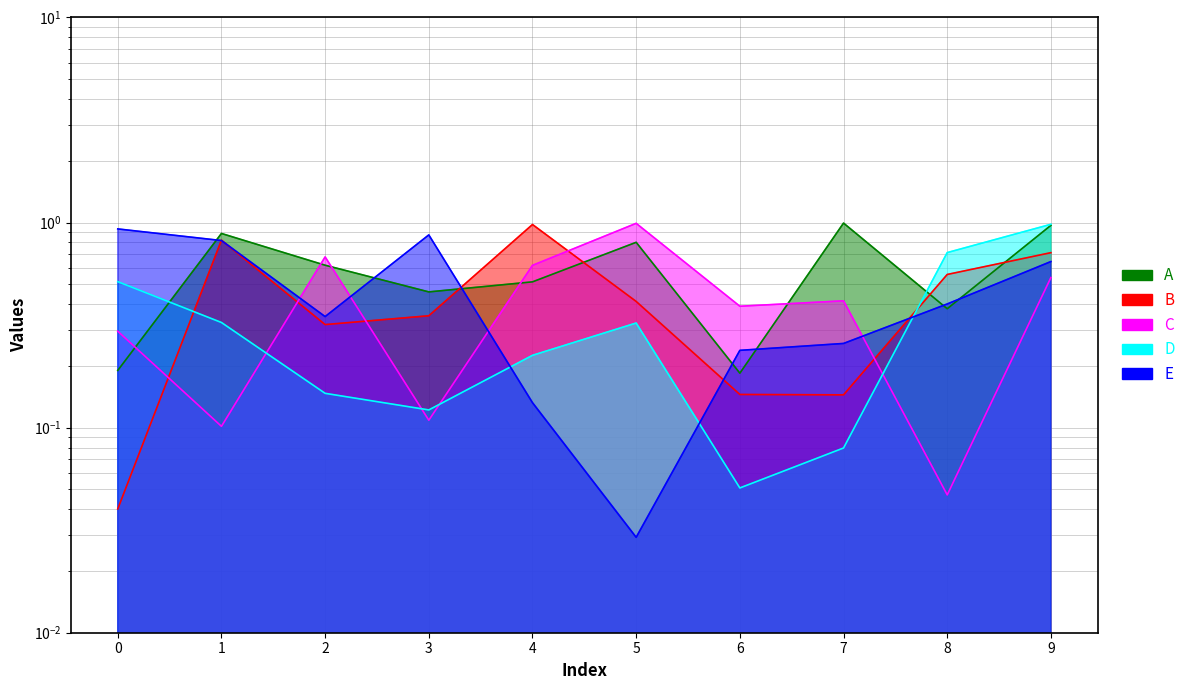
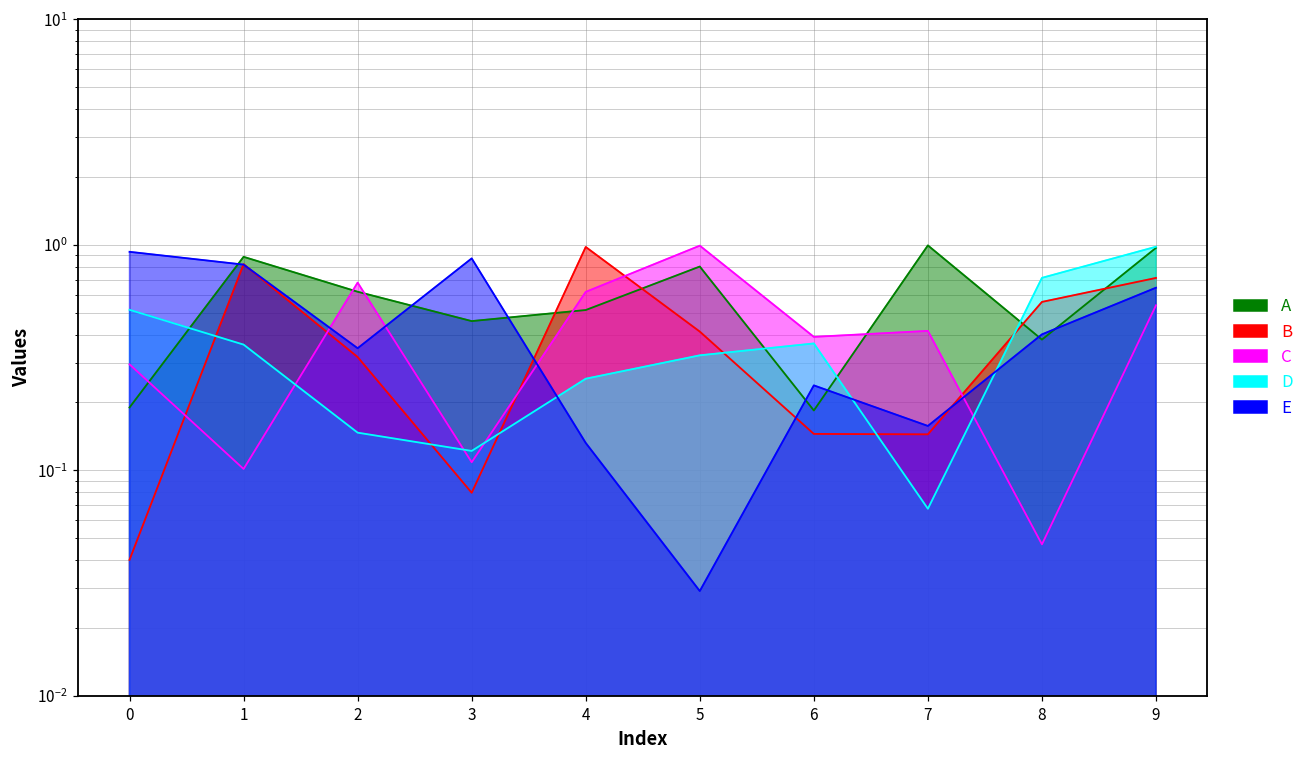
D, 1: 0.33 -> 0.36
B, 3: 0.35 -> 0.080
D, 4: 0.23 -> 0.25
D, 6: 0.051 -> 0.37
D, 7: 0.080 -> 0.068
E, 7: 0.26 -> 0.16
